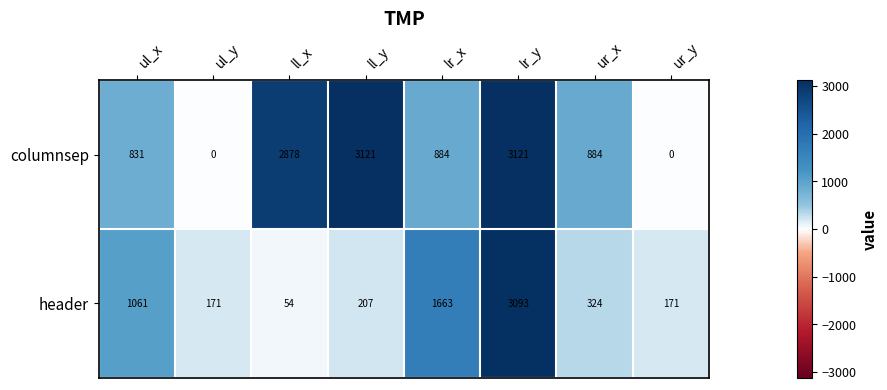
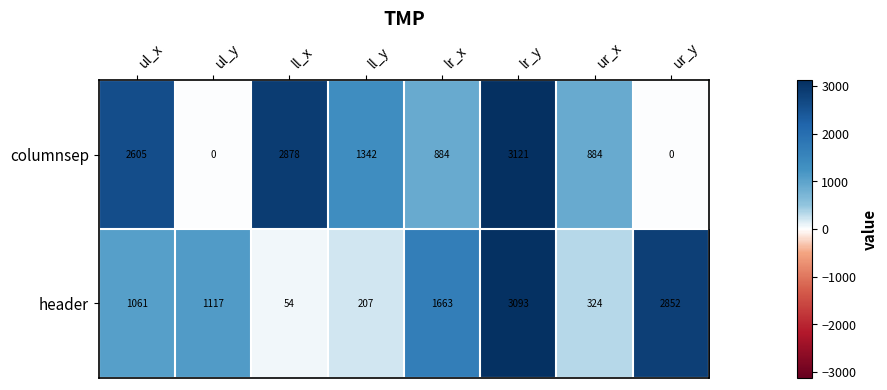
columnsep, ul_x: 831 -> 2605
columnsep, ll_y: 3121 -> 1342
header, ul_y: 171 -> 1117
header, ur_y: 171 -> 2852
